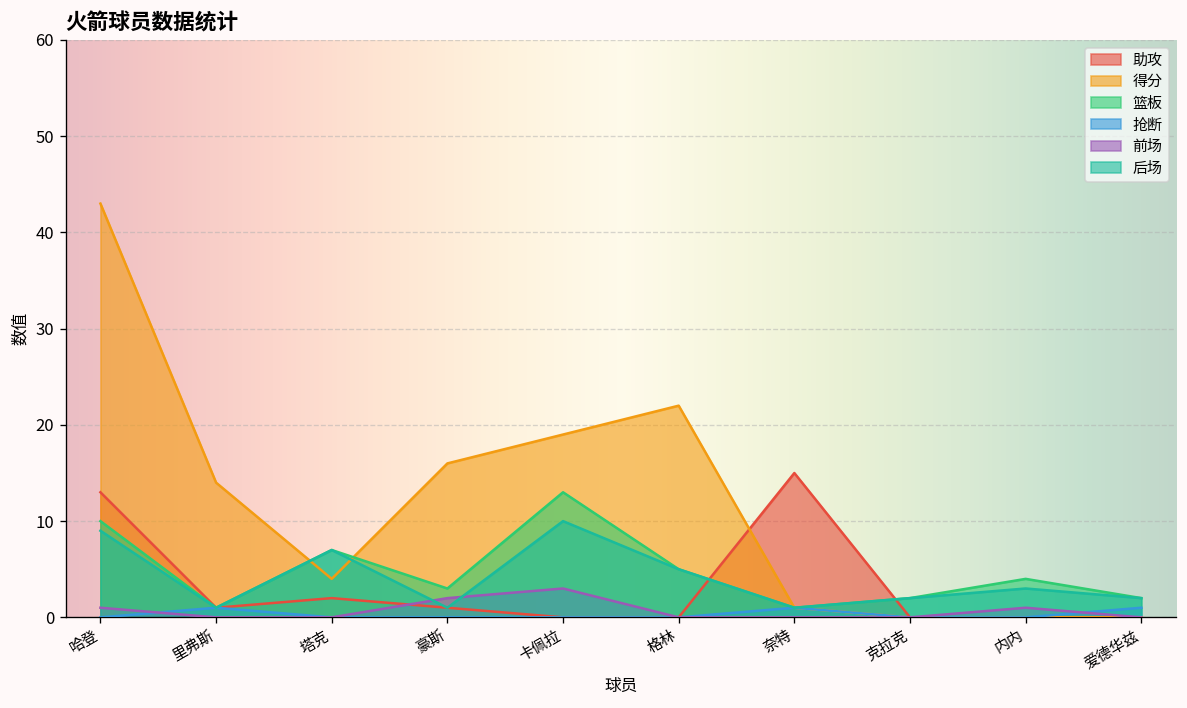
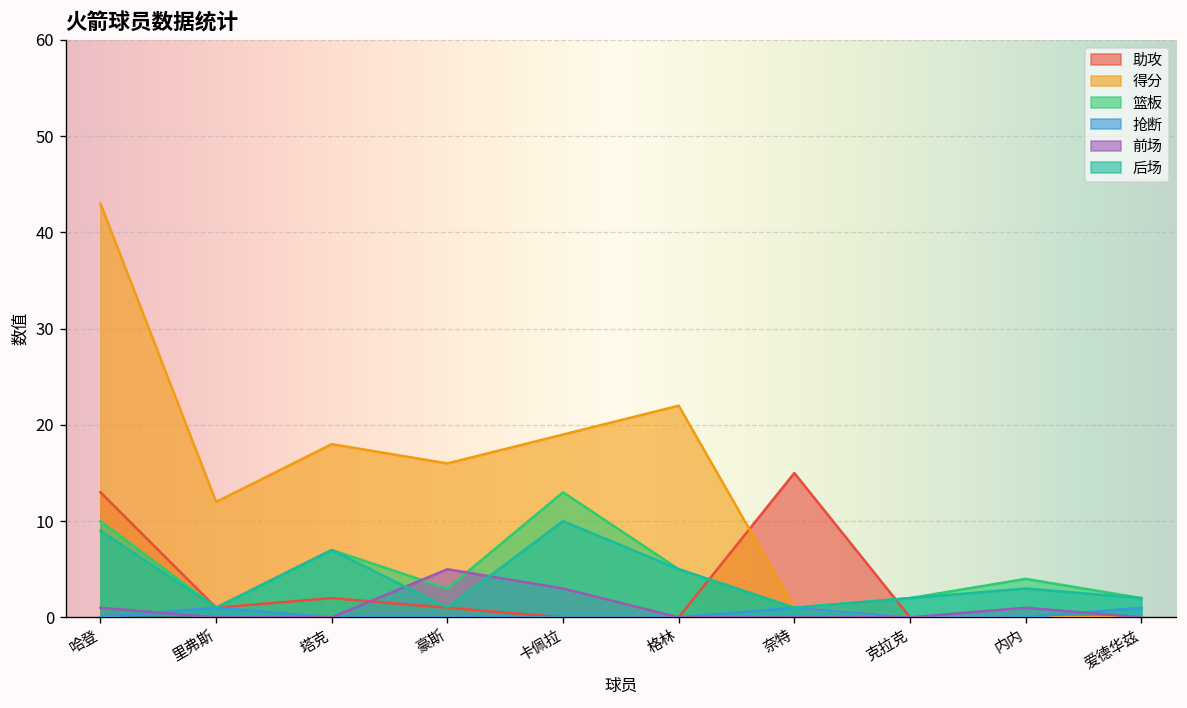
得分, 里弗斯: 14 -> 12
得分, 塔克: 4 -> 18
前场, 豪斯: 2 -> 5
